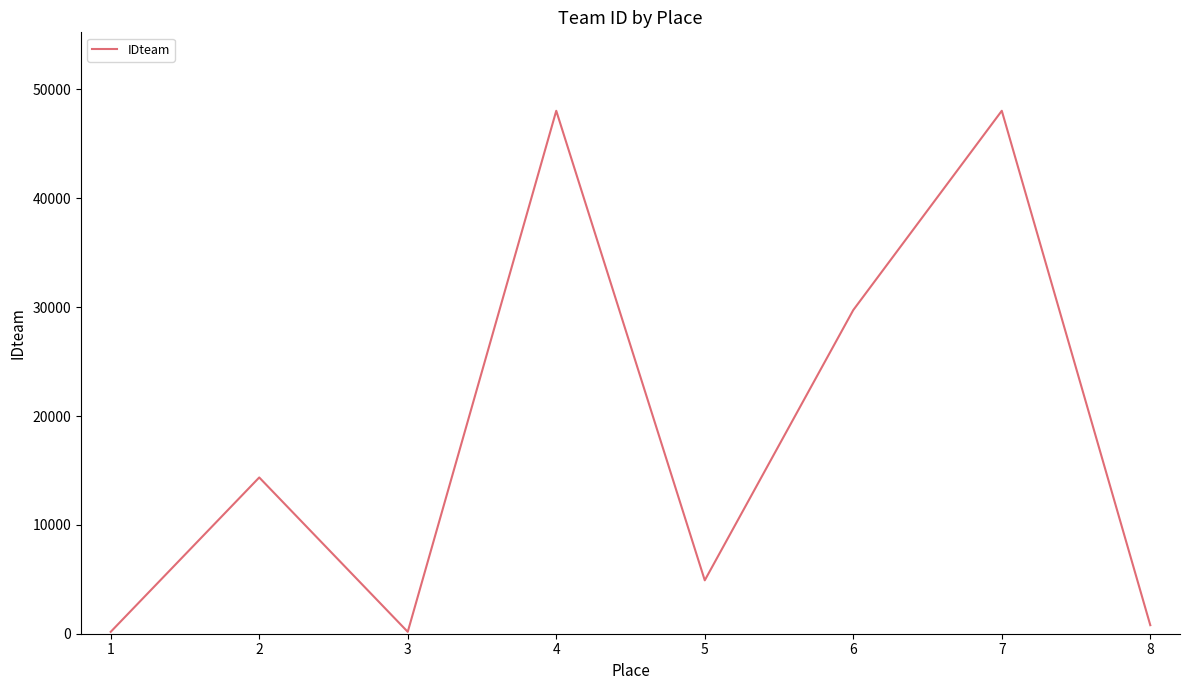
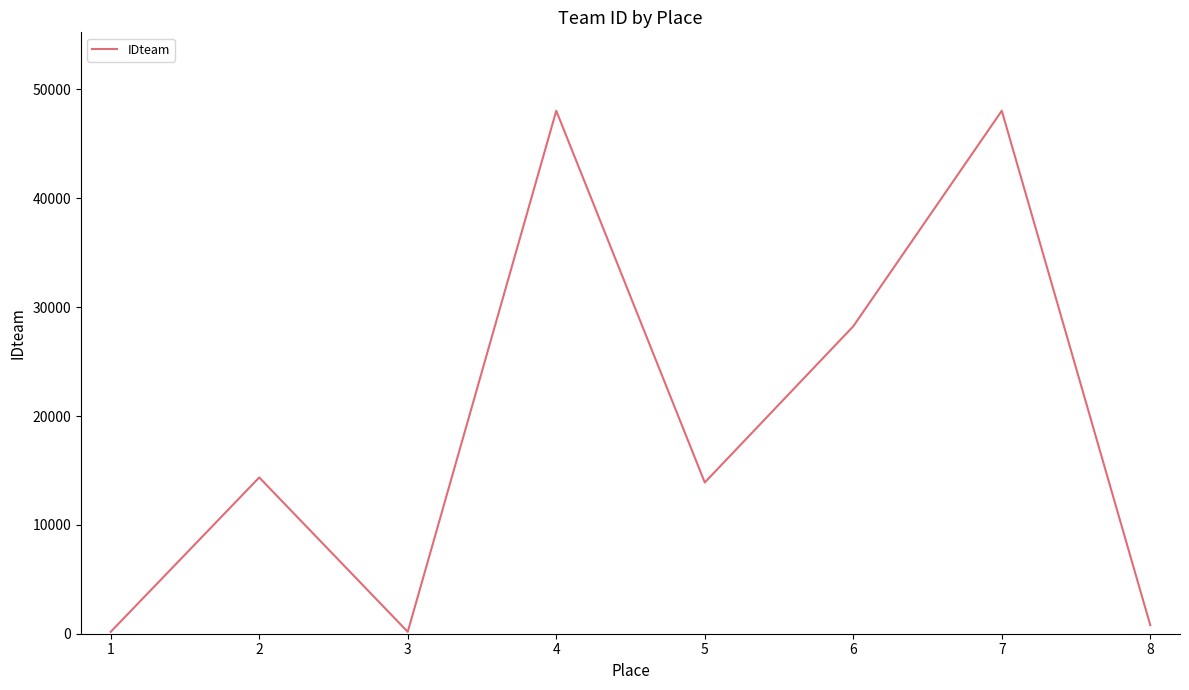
5: 4900 -> 13900
6: 29700 -> 28200
